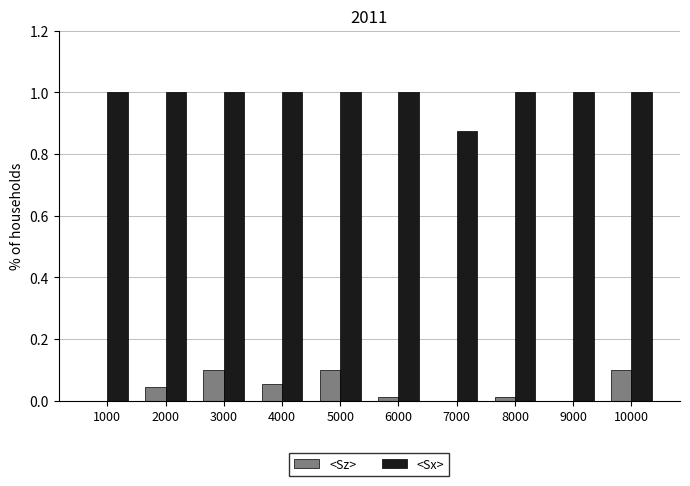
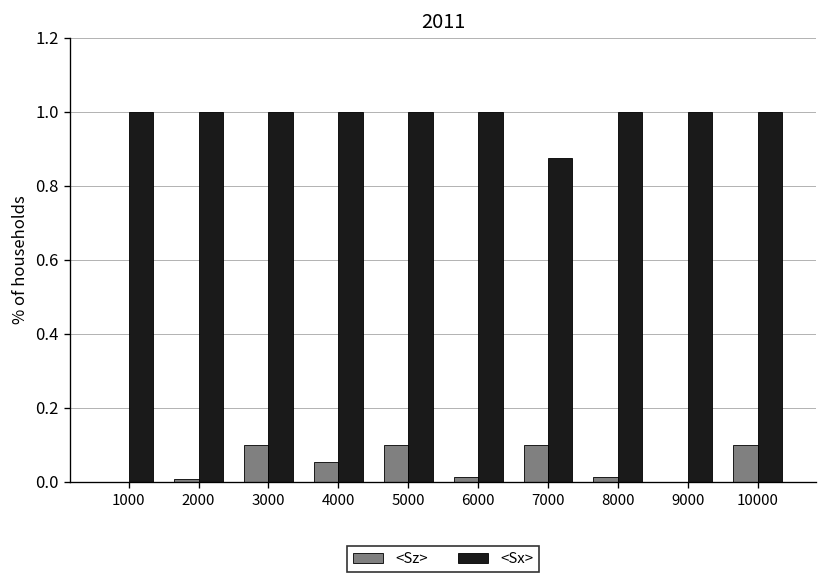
<Sz>, 2000: 0.04 -> 0.01
<Sz>, 7000: 0.0 -> 0.1
